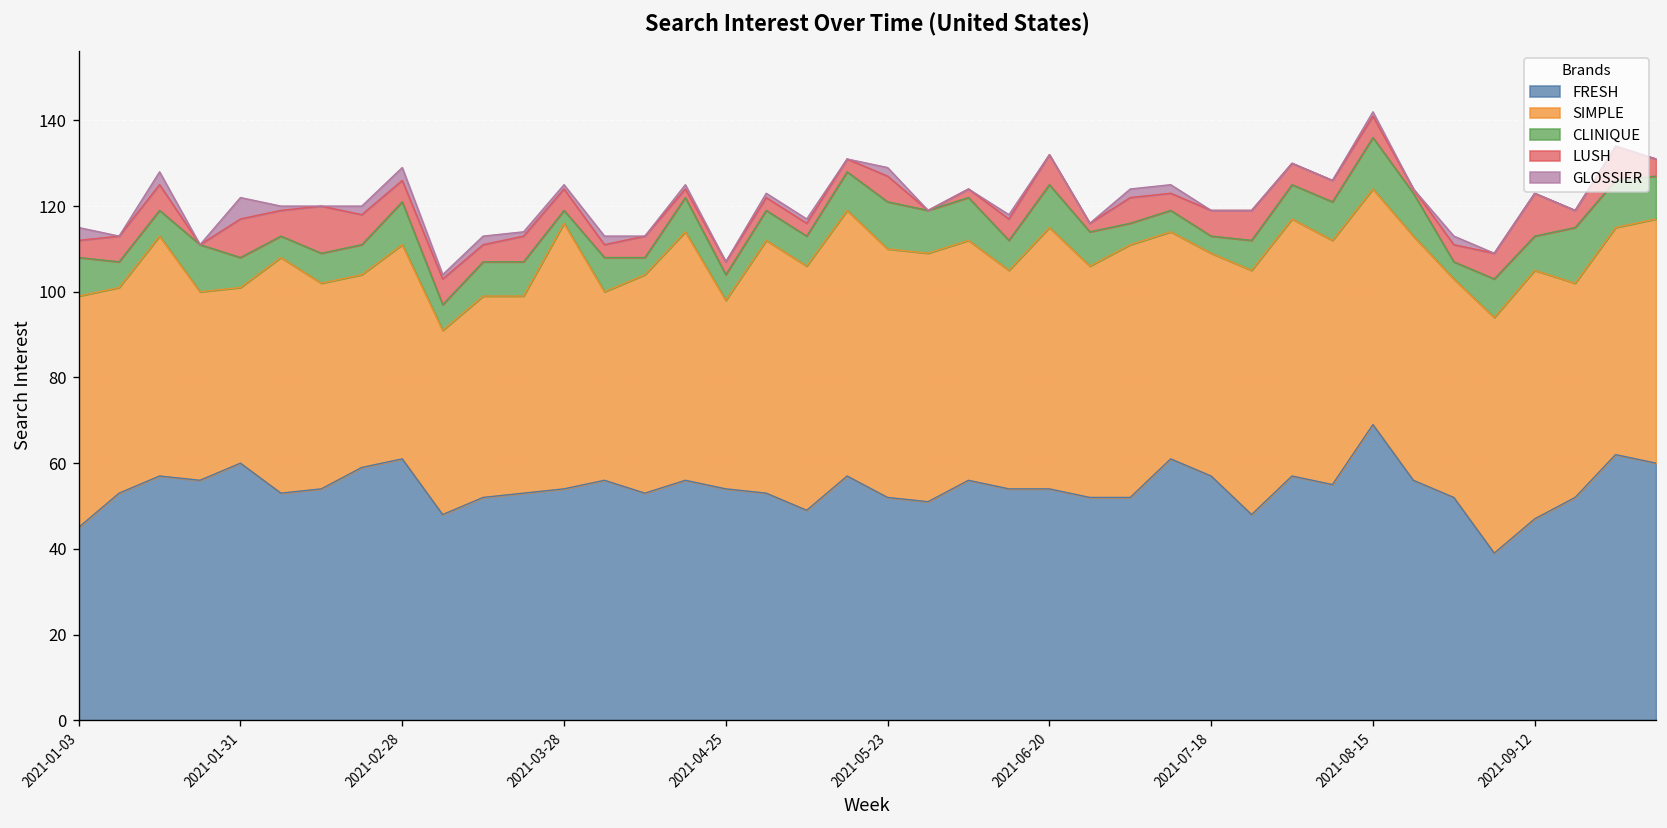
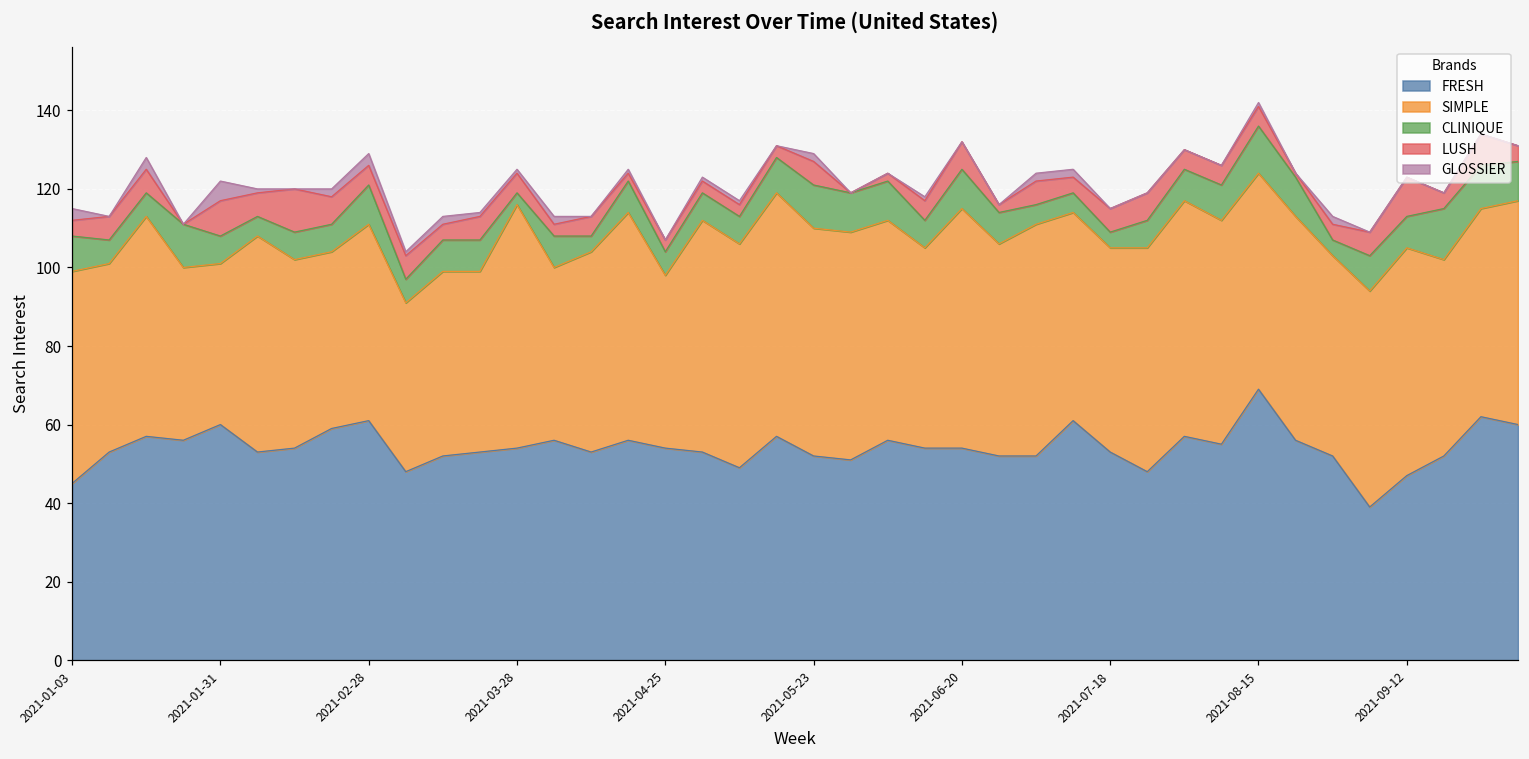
FRESH, 2021-07-18: 57 -> 53
